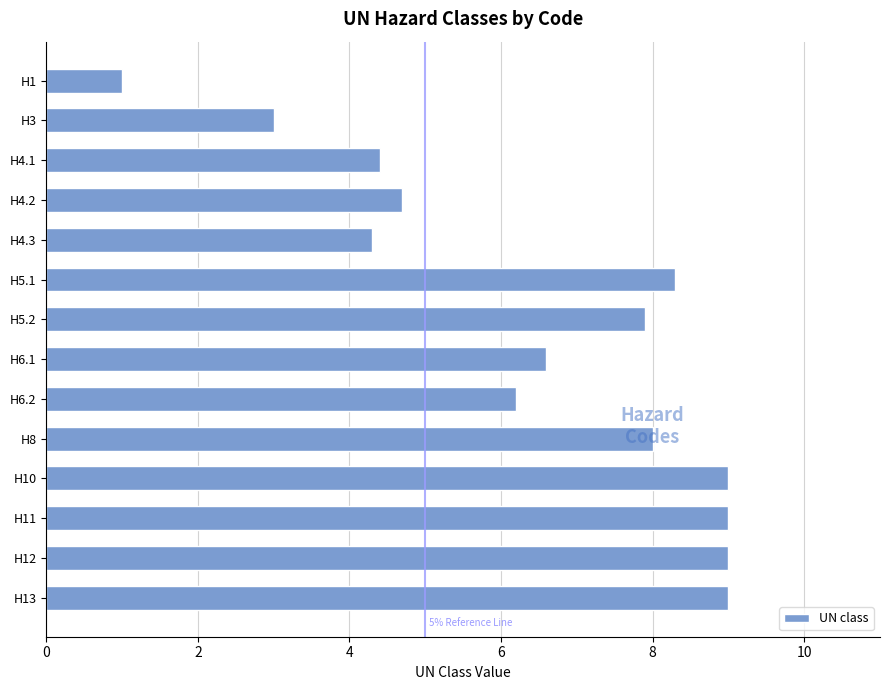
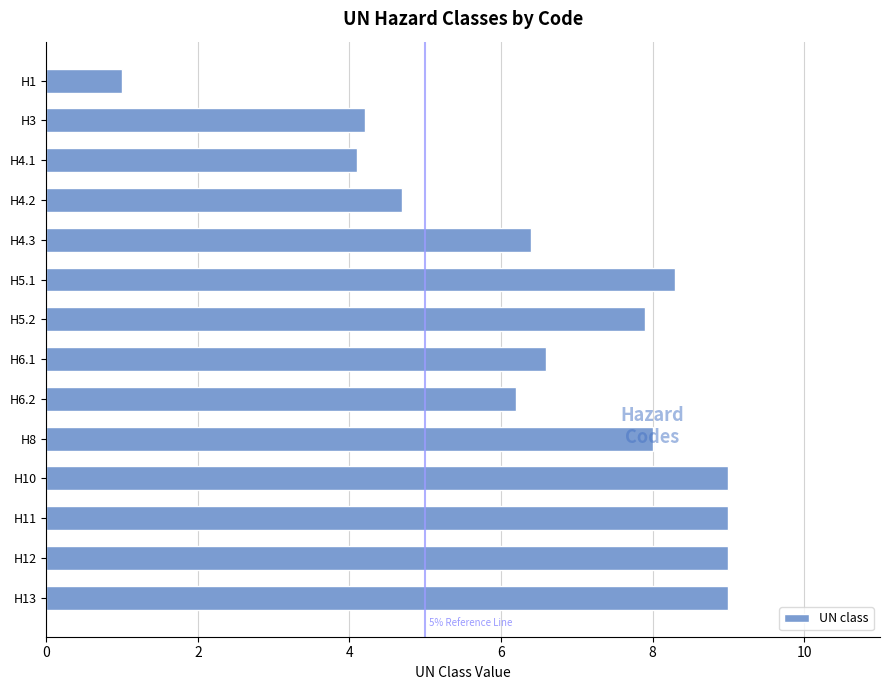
H3: 3.0 -> 4.2
H4.1: 4.4 -> 4.1
H4.3: 4.3 -> 6.4
